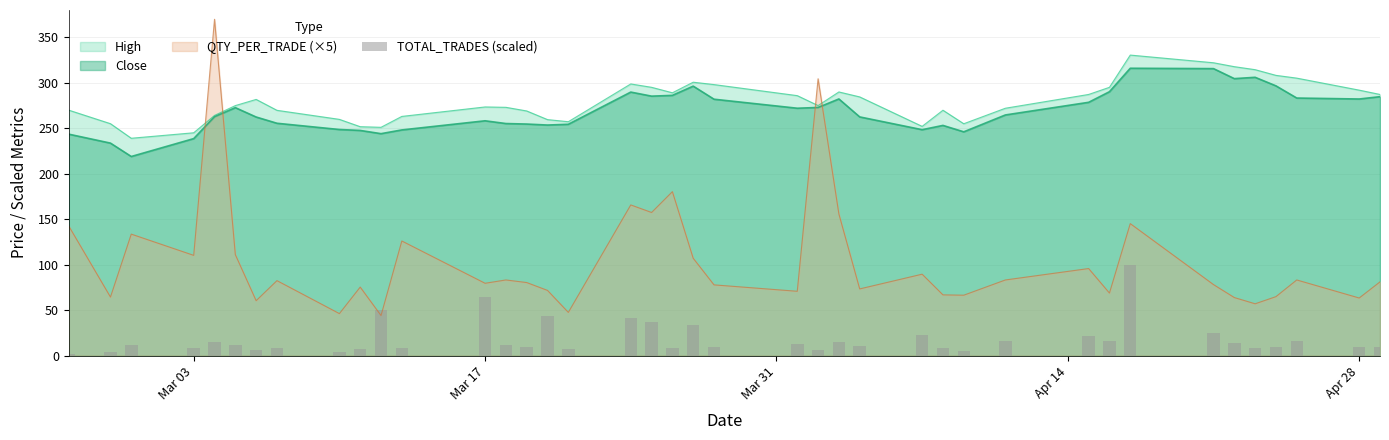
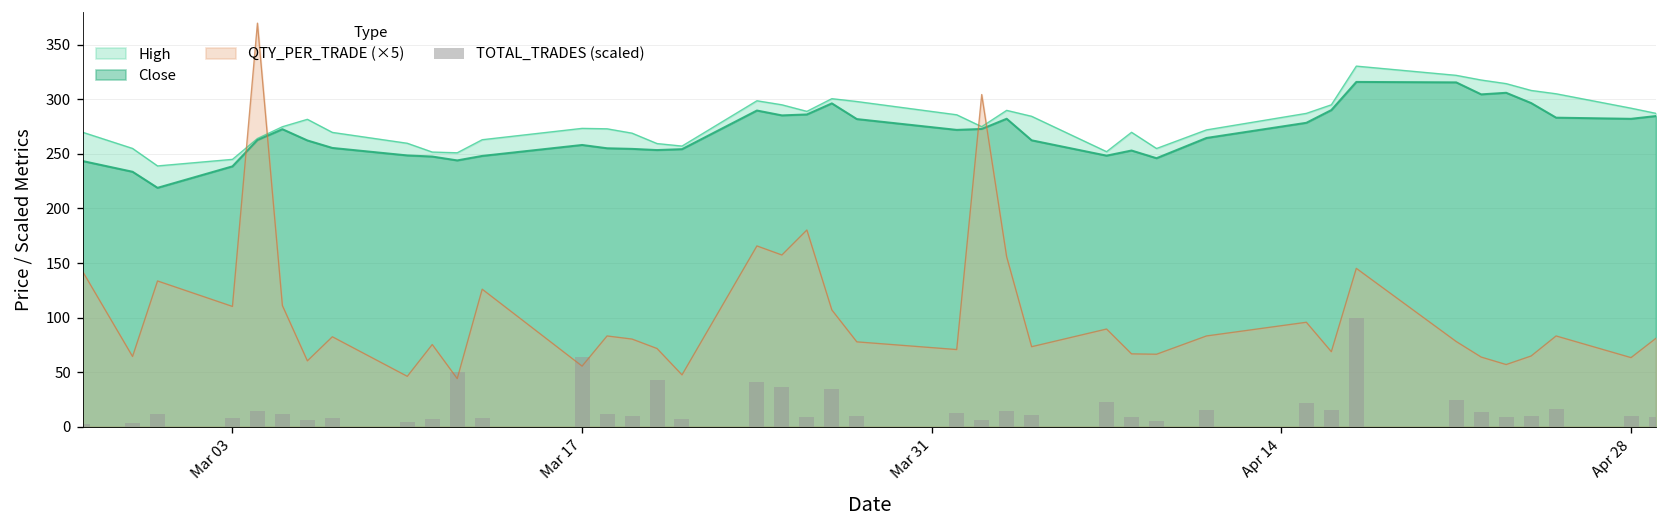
QTY_PER_TRADE (×5), Mar 17: 80 -> 60
